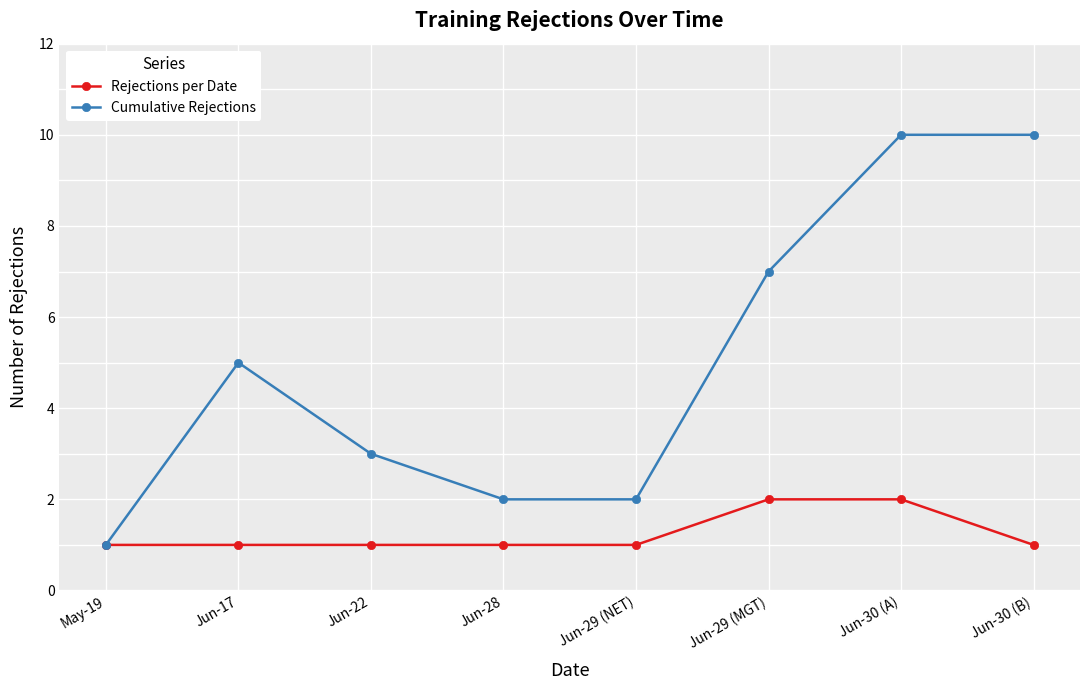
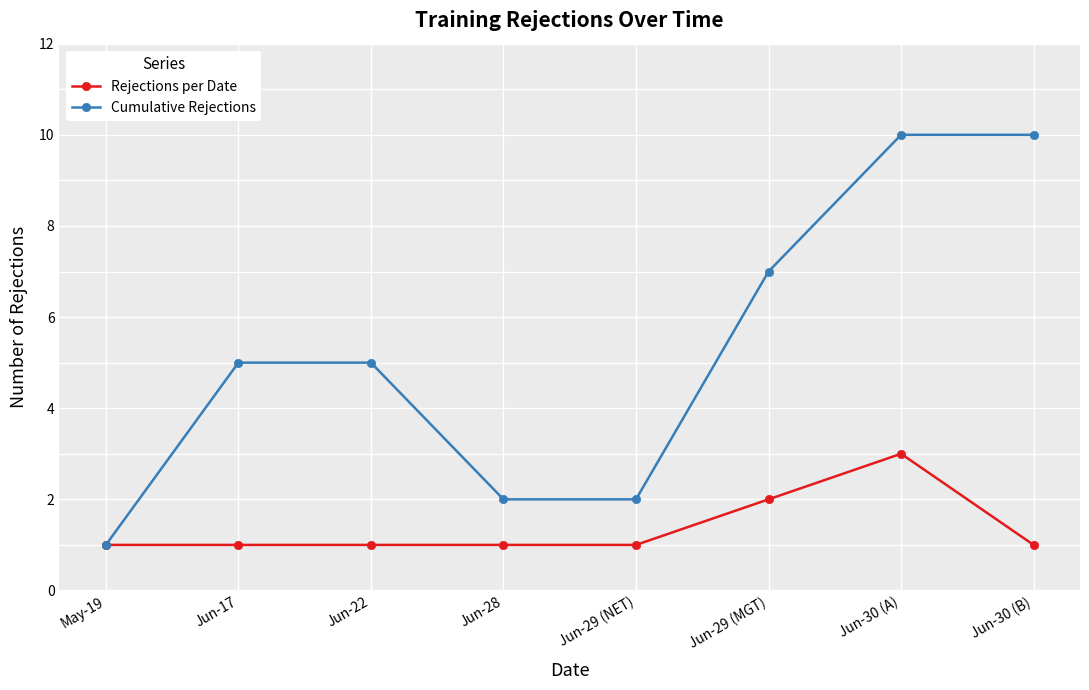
Cumulative Rejections, Jun-22: 3 -> 5
Rejections per Date, Jun-30 (A): 2 -> 3
